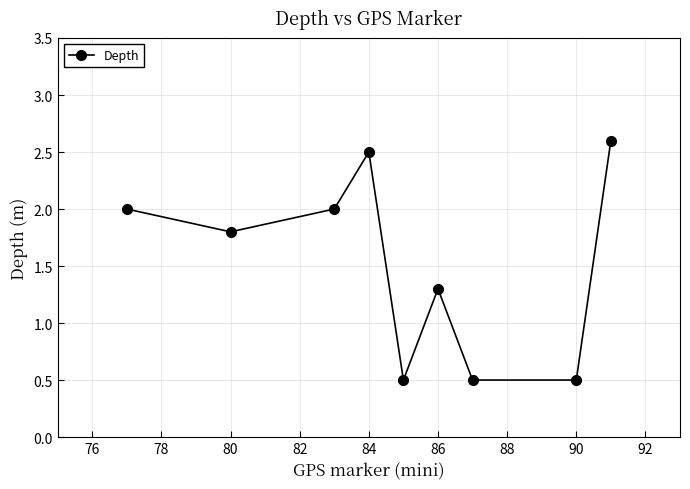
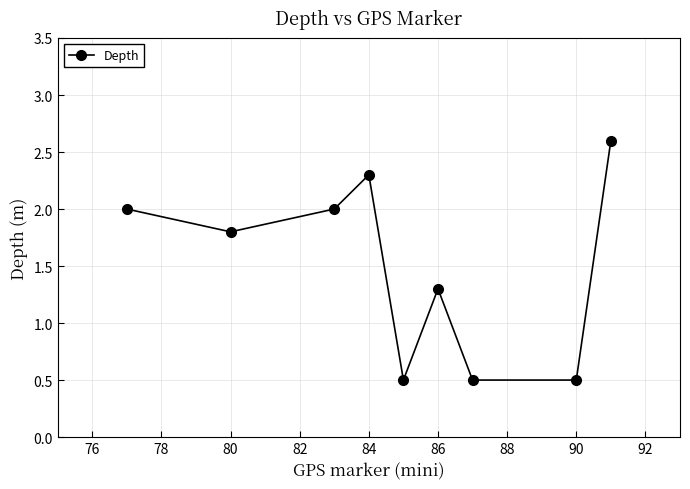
84: 2.5 -> 2.3
